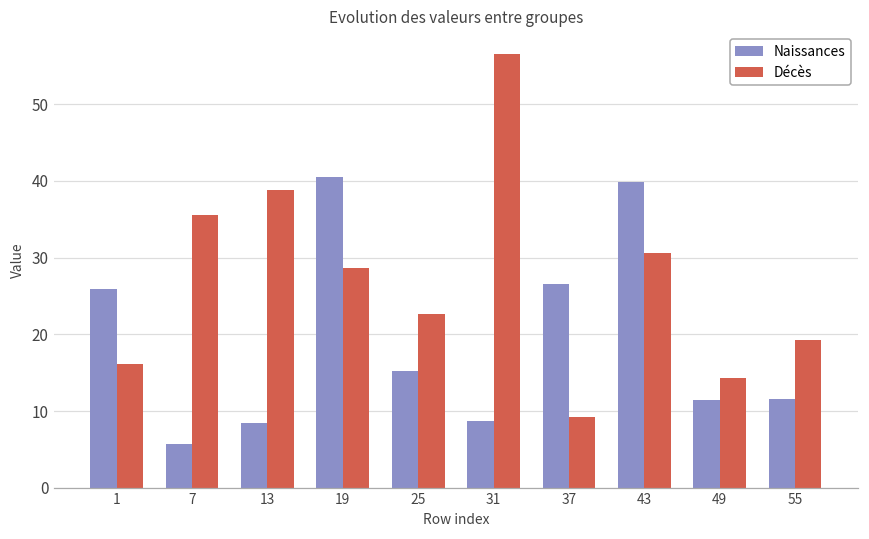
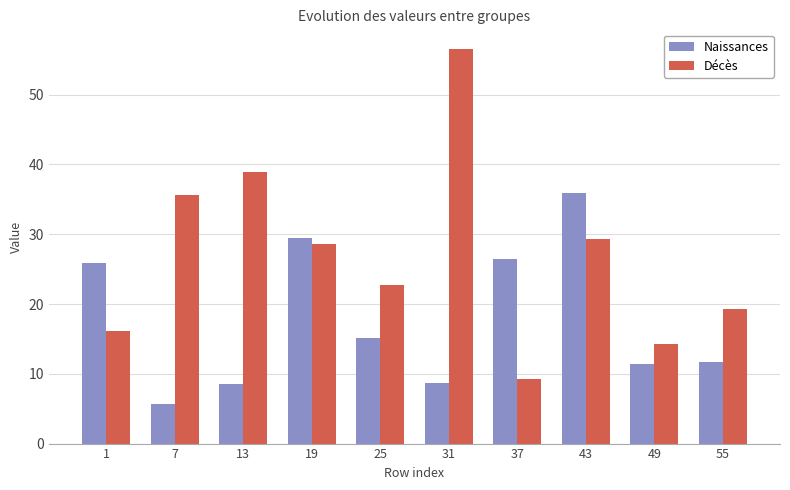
Naissances, 19: 41 -> 29
Naissances, 43: 40 -> 36
Décès, 43: 31 -> 29
